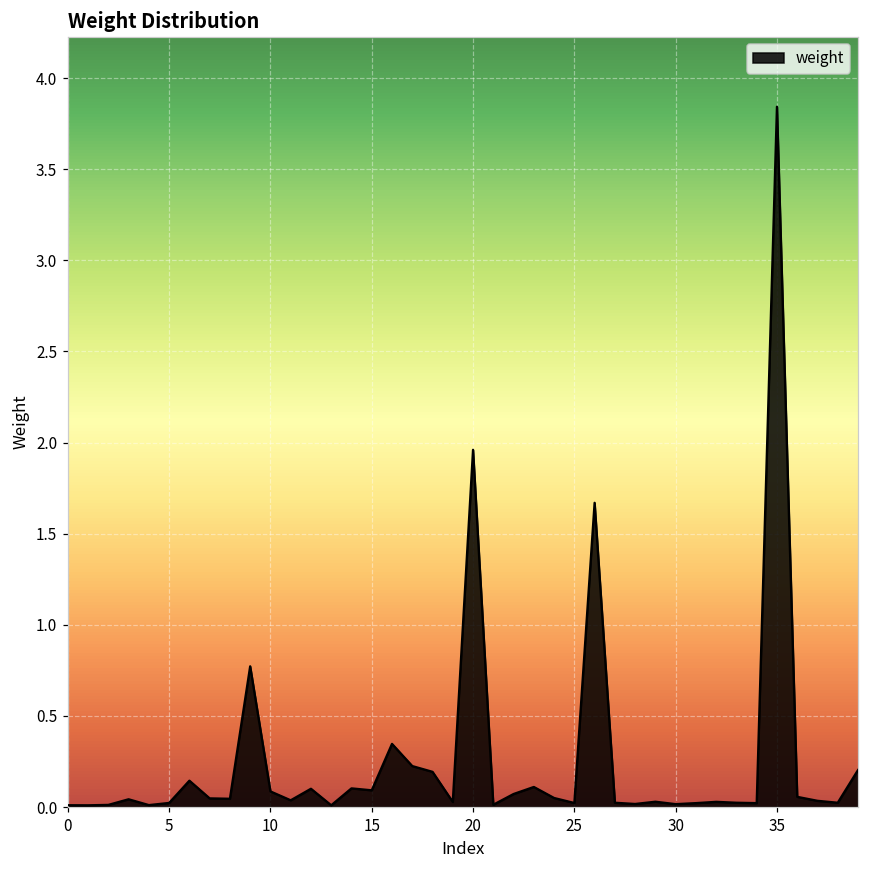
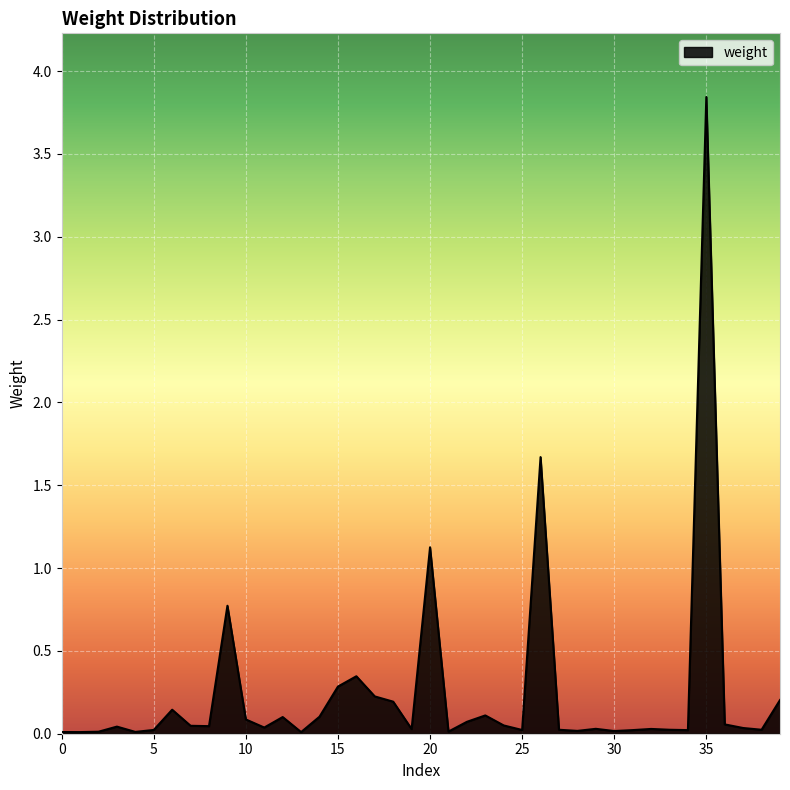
15: 0.09 -> 0.28
20: 1.96 -> 1.13
